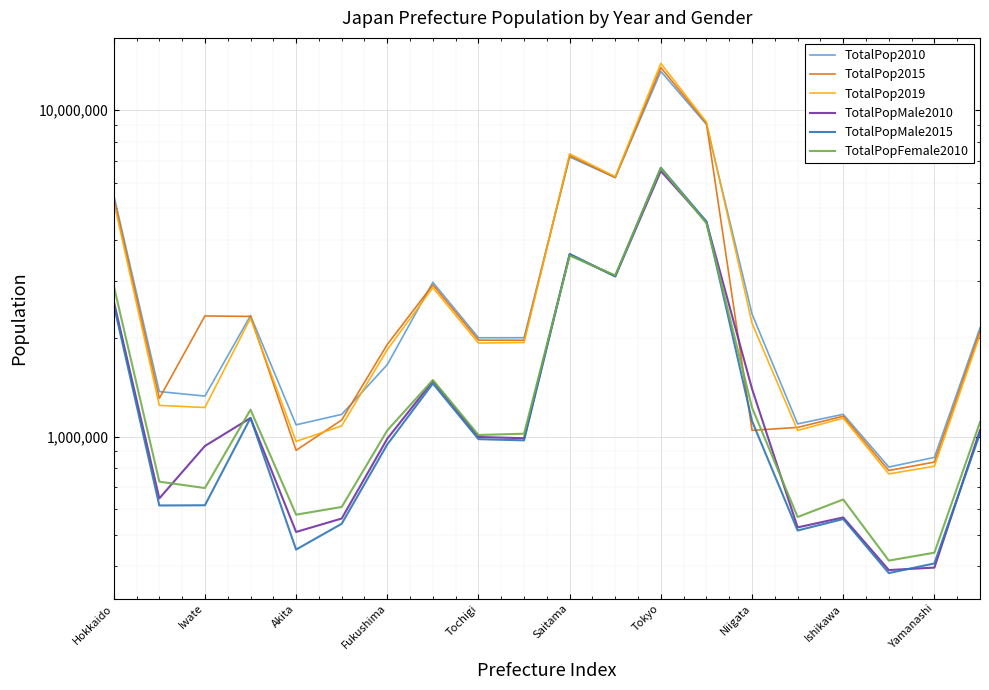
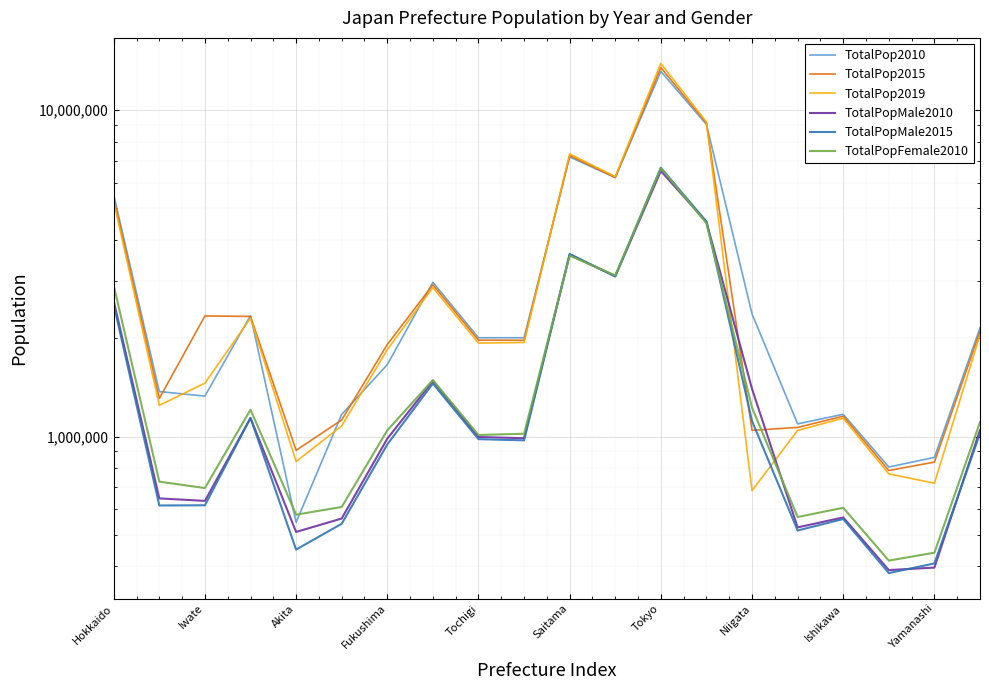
TotalPop2019, Iwate: 1,230,000 -> 1,500,000
TotalPopMale2010, Iwate: 940,000 -> 630,000
TotalPop2010, Akita: 1,090,000 -> 550,000
TotalPop2019, Akita: 970,000 -> 840,000
TotalPop2019, Niigata: 2,200,000 -> 680,000
TotalPopFemale2010, Ishikawa: 640,000 -> 600,000
TotalPop2019, Yamanashi: 810,000 -> 720,000
